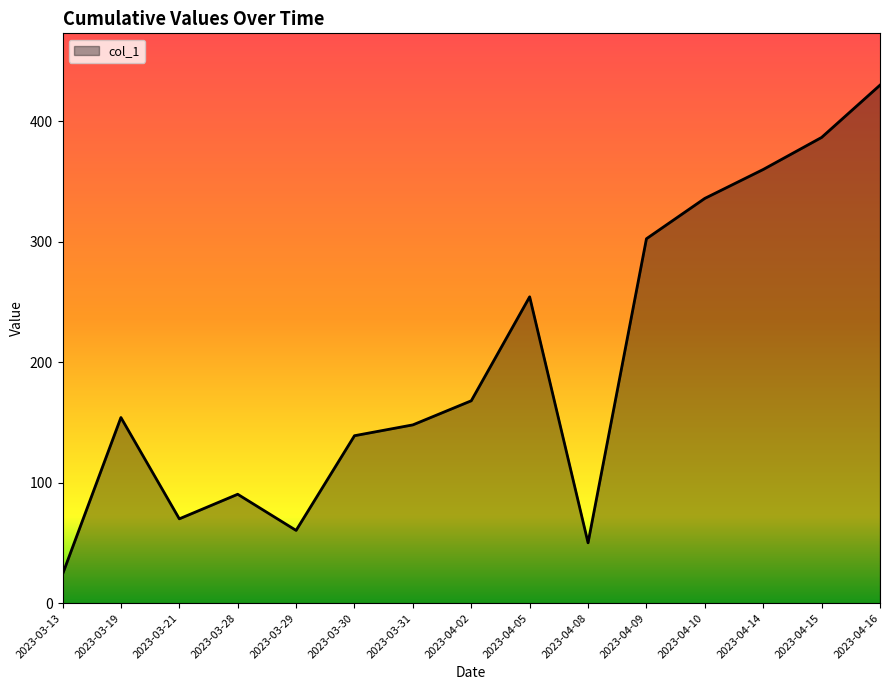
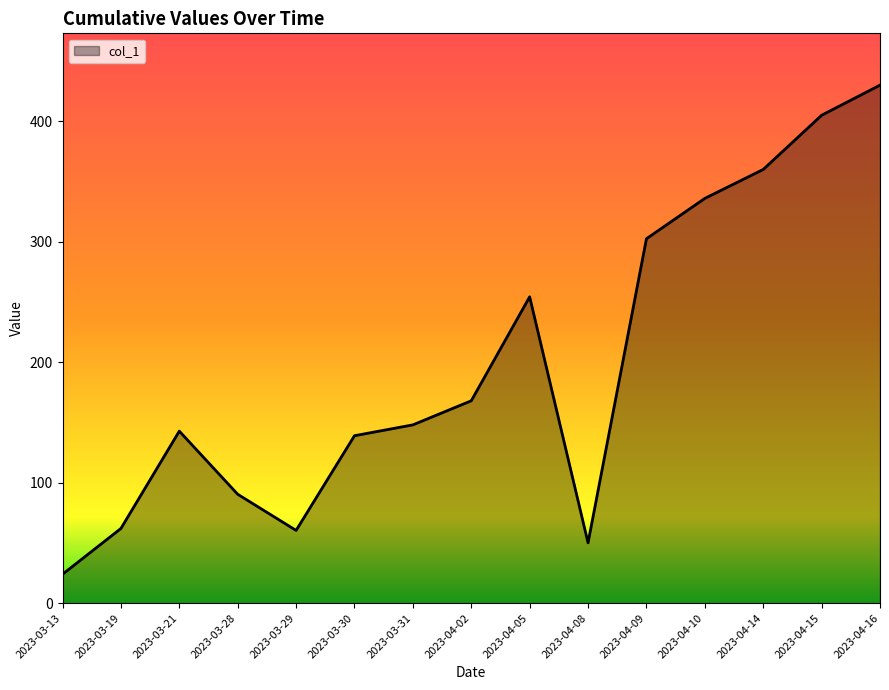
2023-03-19: 154 -> 62
2023-03-21: 70 -> 143
2023-04-15: 387 -> 405
